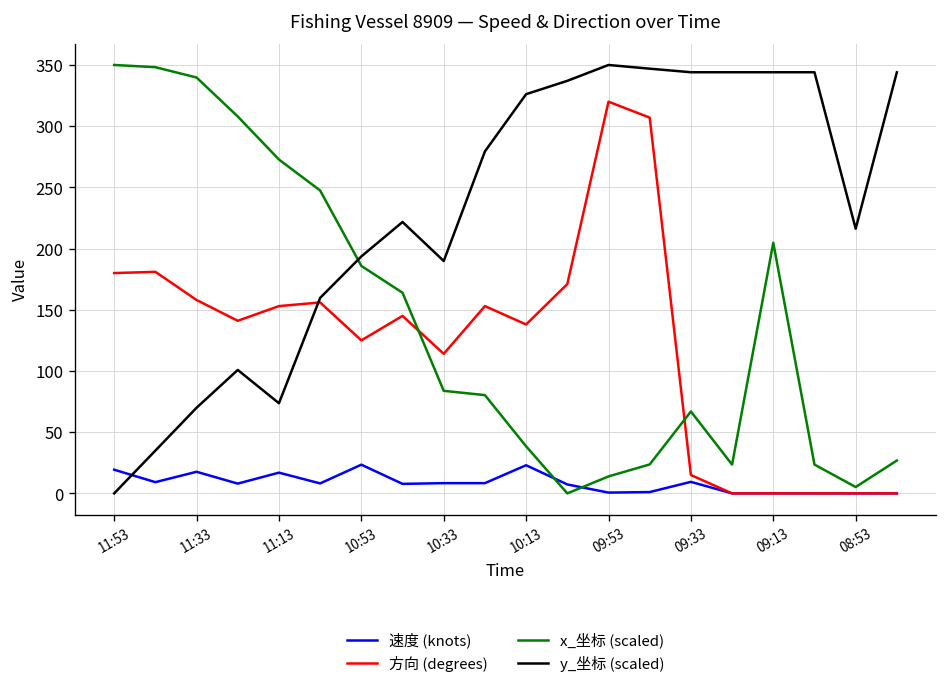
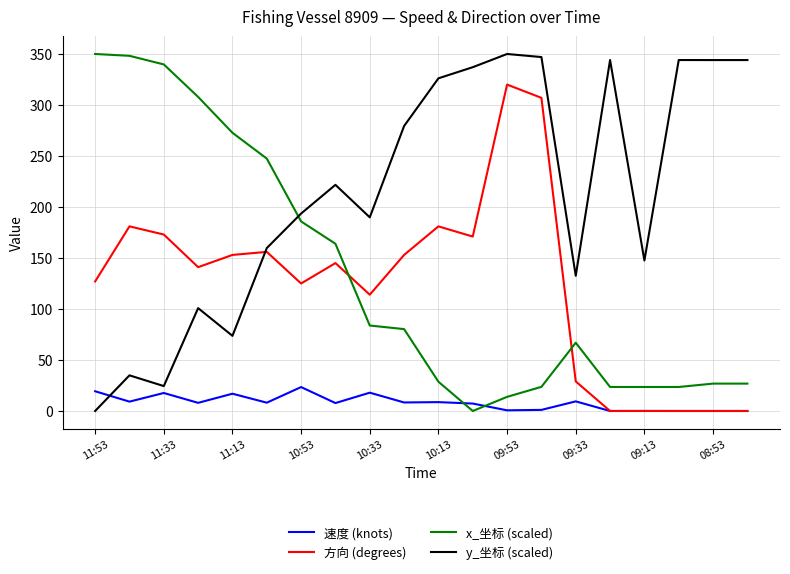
方向 (degrees), 11:53: 180 -> 127
方向 (degrees), 11:33: 158 -> 173
y_坐标 (scaled), 11:33: 70 -> 24
速度 (knots), 10:33: 8 -> 18
速度 (knots), 10:13: 23 -> 9
方向 (degrees), 10:13: 138 -> 181
x_坐标 (scaled), 10:13: 38 -> 29
方向 (degrees), 09:33: 15 -> 29
y_坐标 (scaled), 09:33: 344 -> 133
x_坐标 (scaled), 09:13: 205 -> 24
y_坐标 (scaled), 09:13: 344 -> 148
x_坐标 (scaled), 08:53: 5 -> 27
y_坐标 (scaled), 08:53: 216 -> 344
